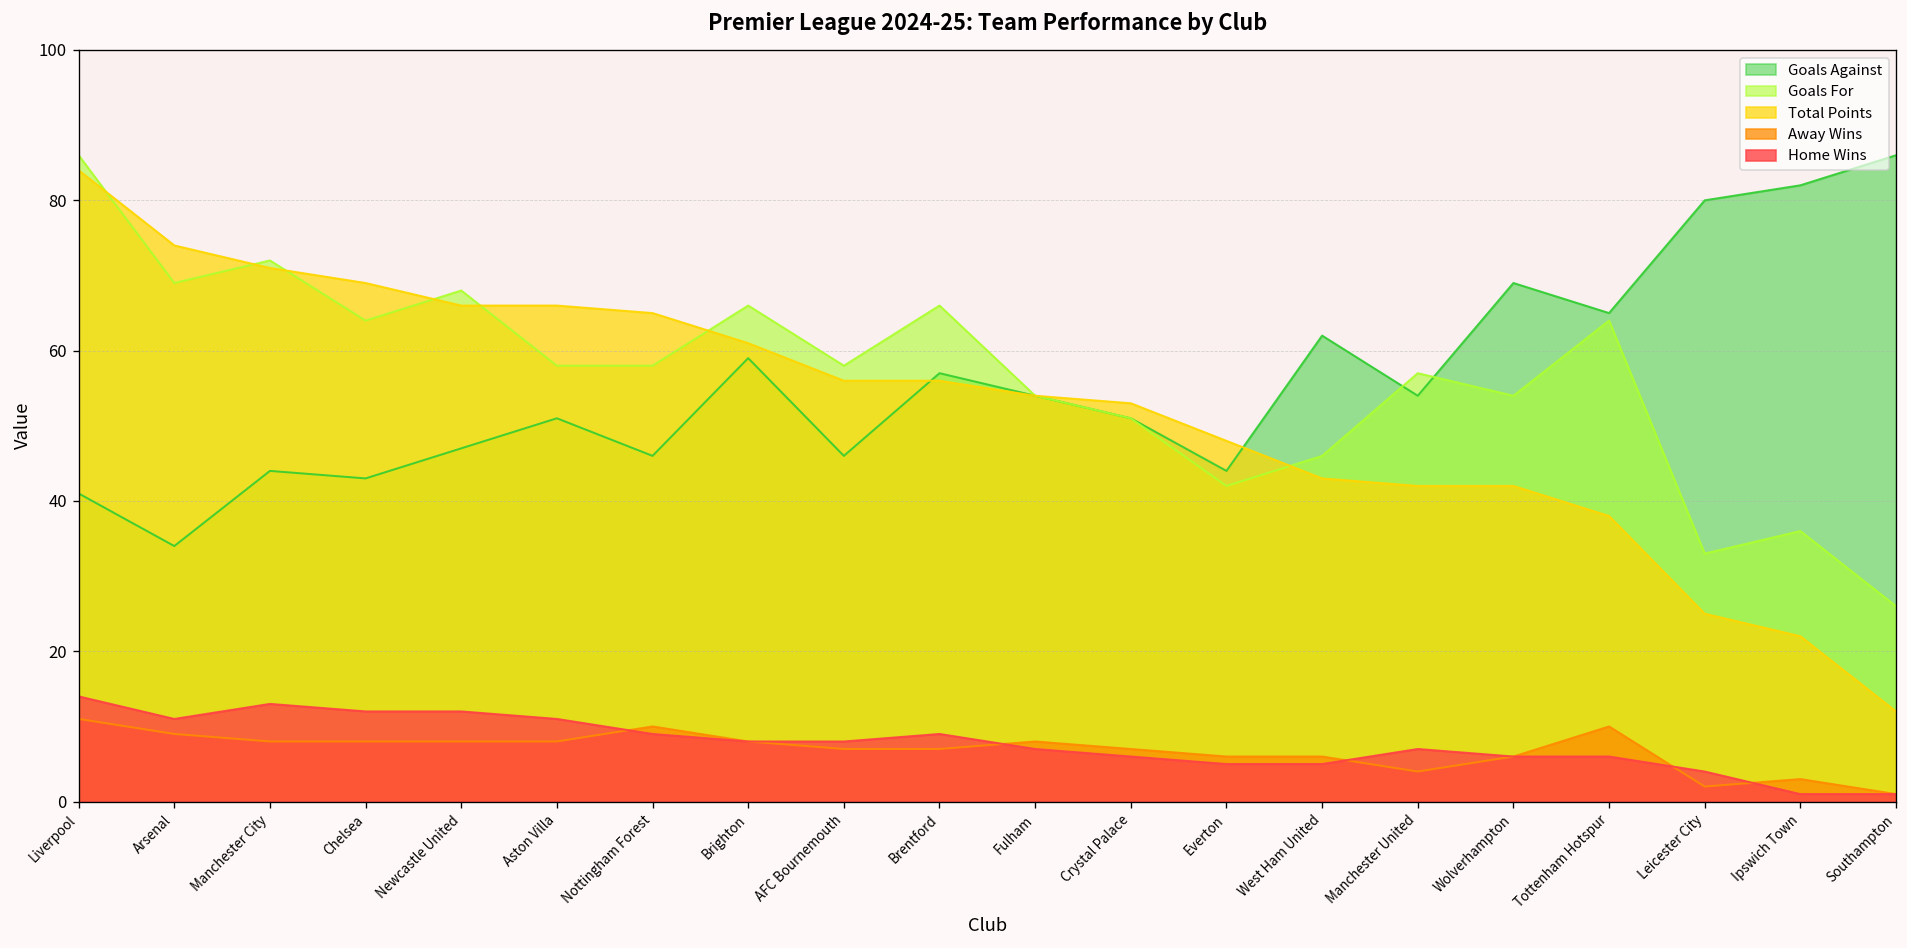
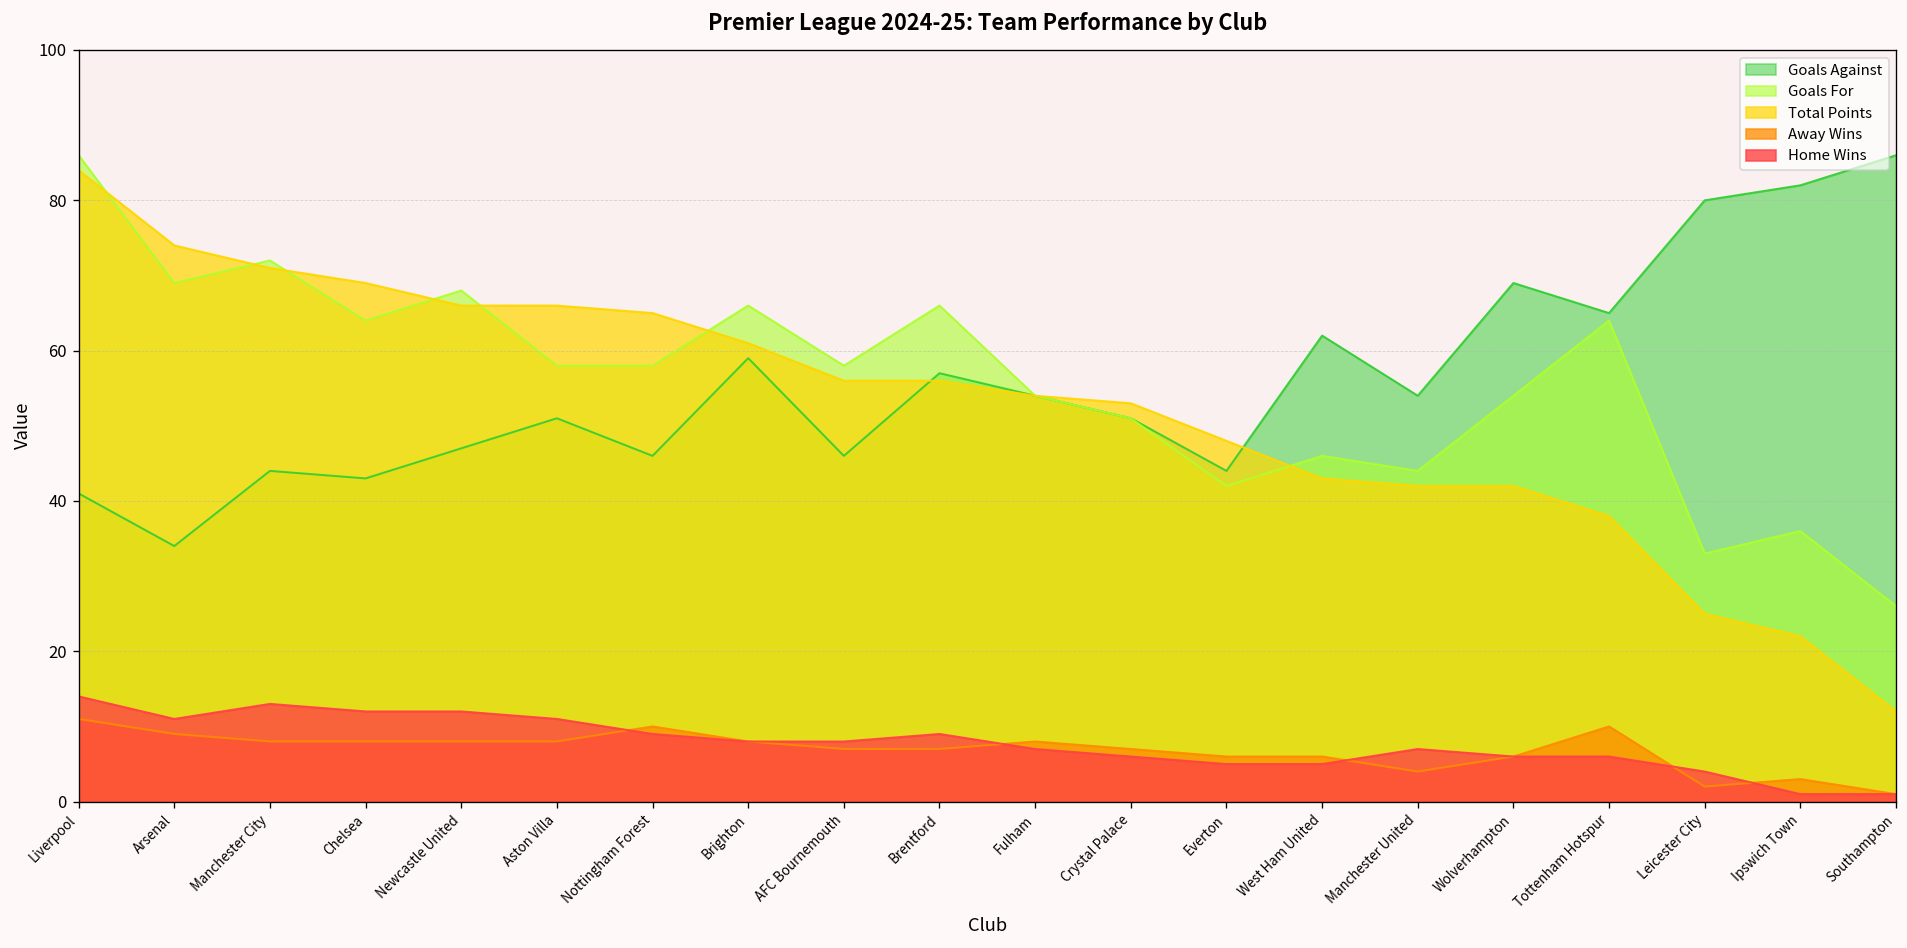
Goals For, Manchester United: 57 -> 44
